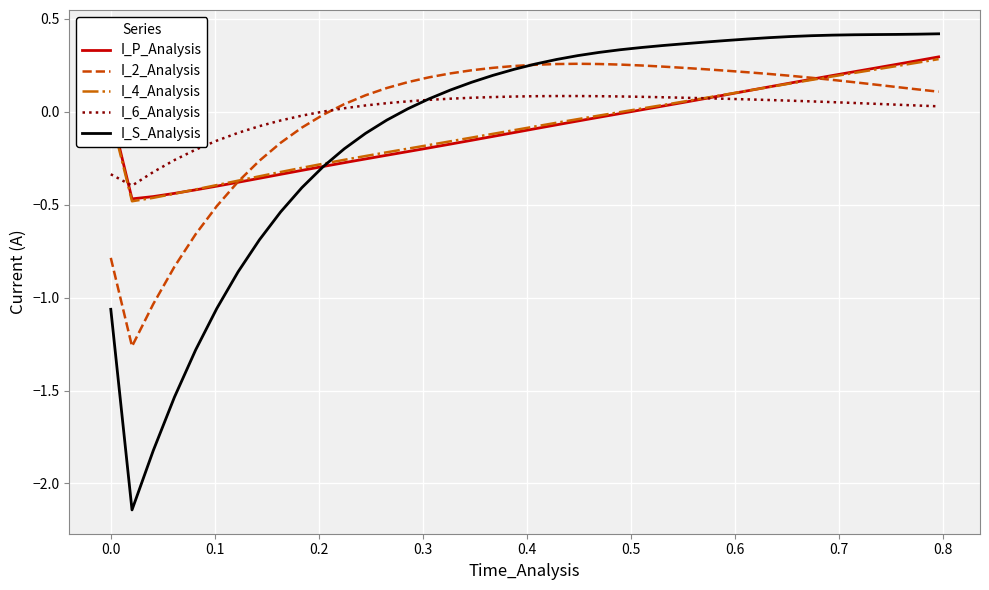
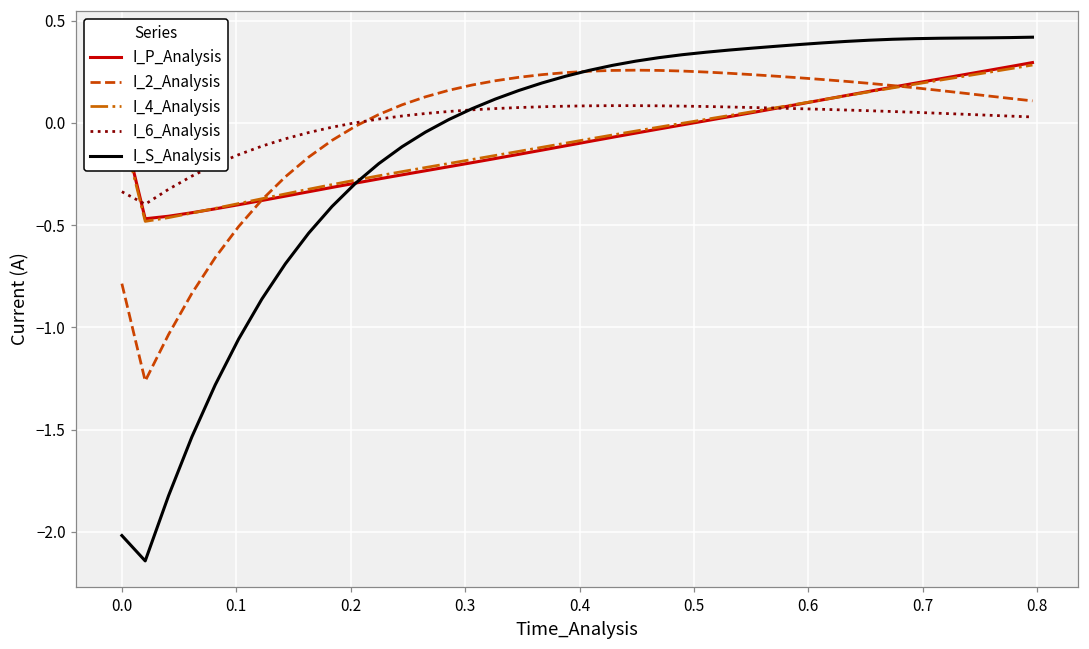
I_S_Analysis, 0.0: -1.06 -> -2.02
